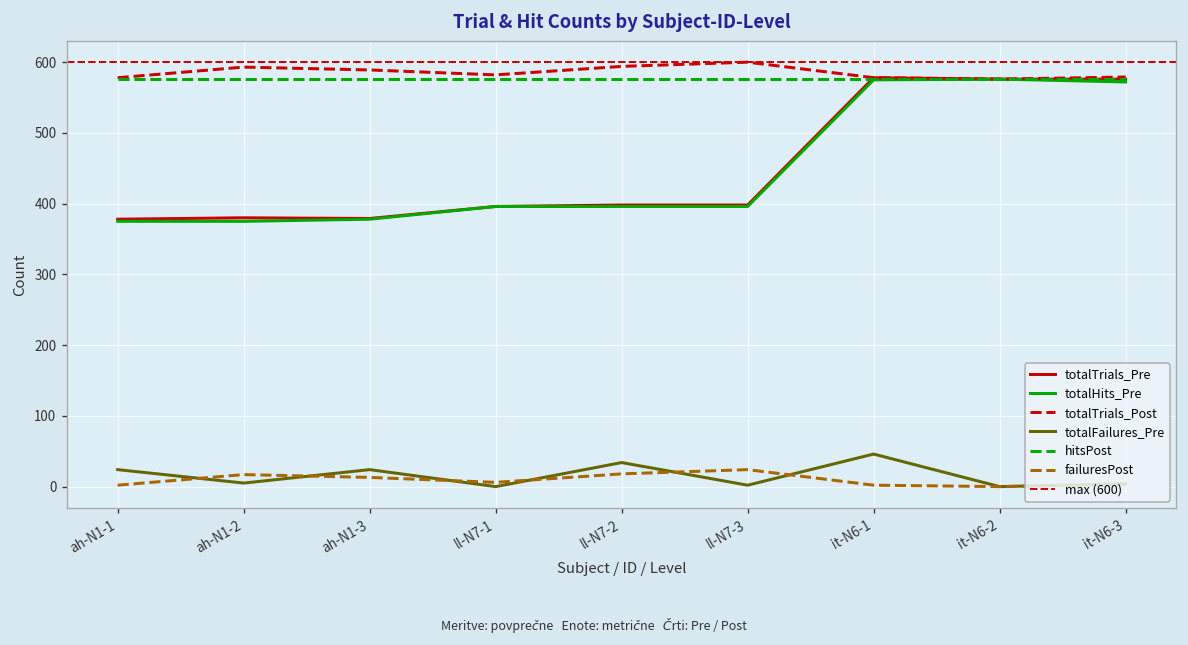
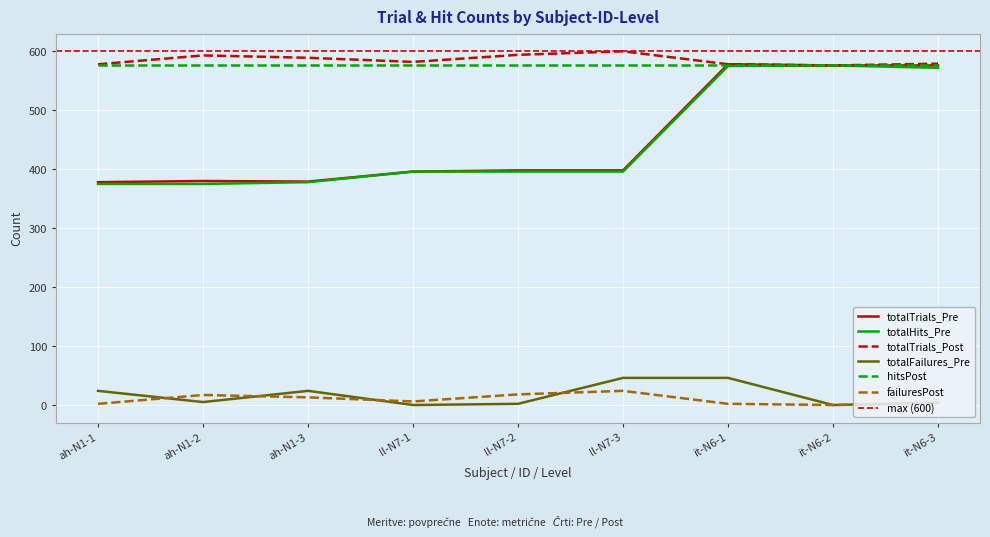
totalFailures_Pre, ll-N7-2: 30 -> 0
totalFailures_Pre, ll-N7-3: 0 -> 50
